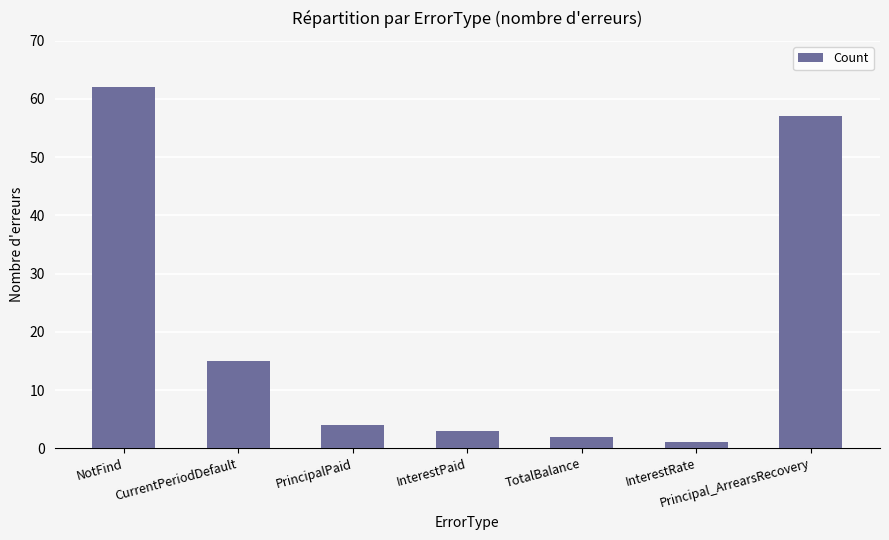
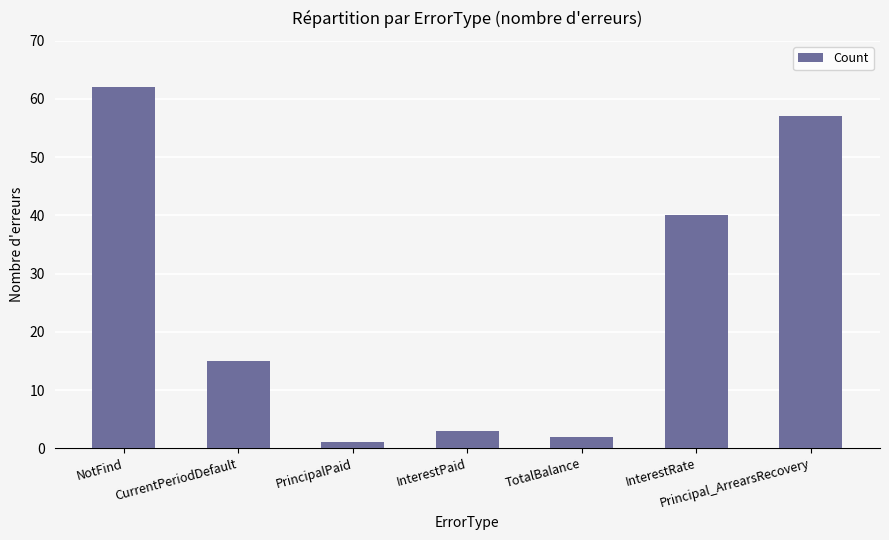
PrincipalPaid: 4 -> 1
InterestRate: 1 -> 40
